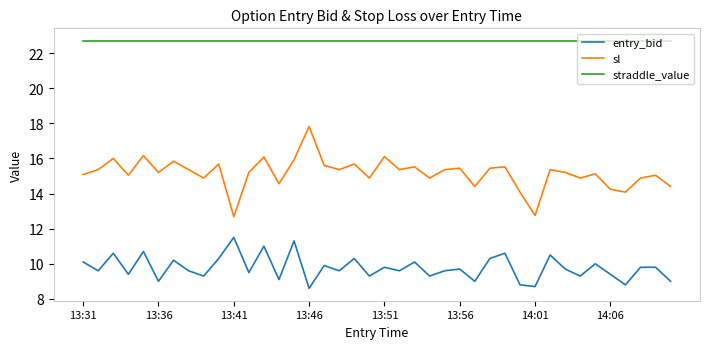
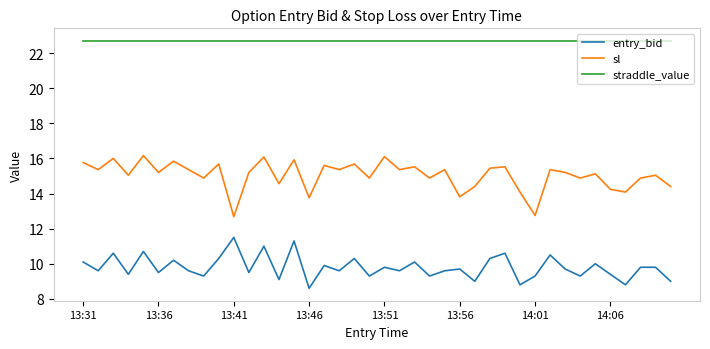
sl, 13:31: 15.1 -> 15.8
entry_bid, 13:36: 9.0 -> 9.5
sl, 13:46: 17.8 -> 13.8
sl, 13:56: 15.4 -> 13.8
entry_bid, 14:01: 8.7 -> 9.3
